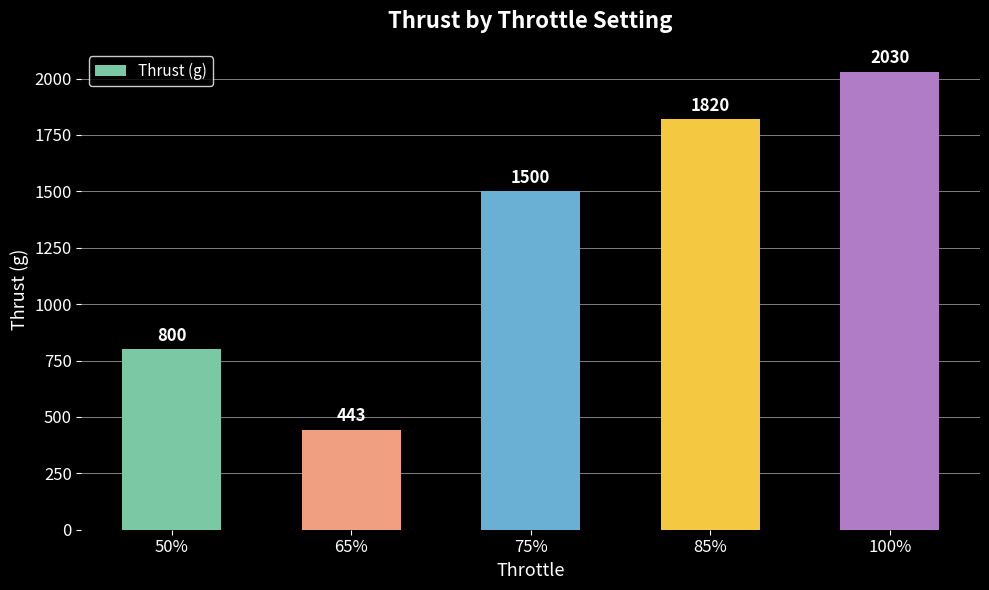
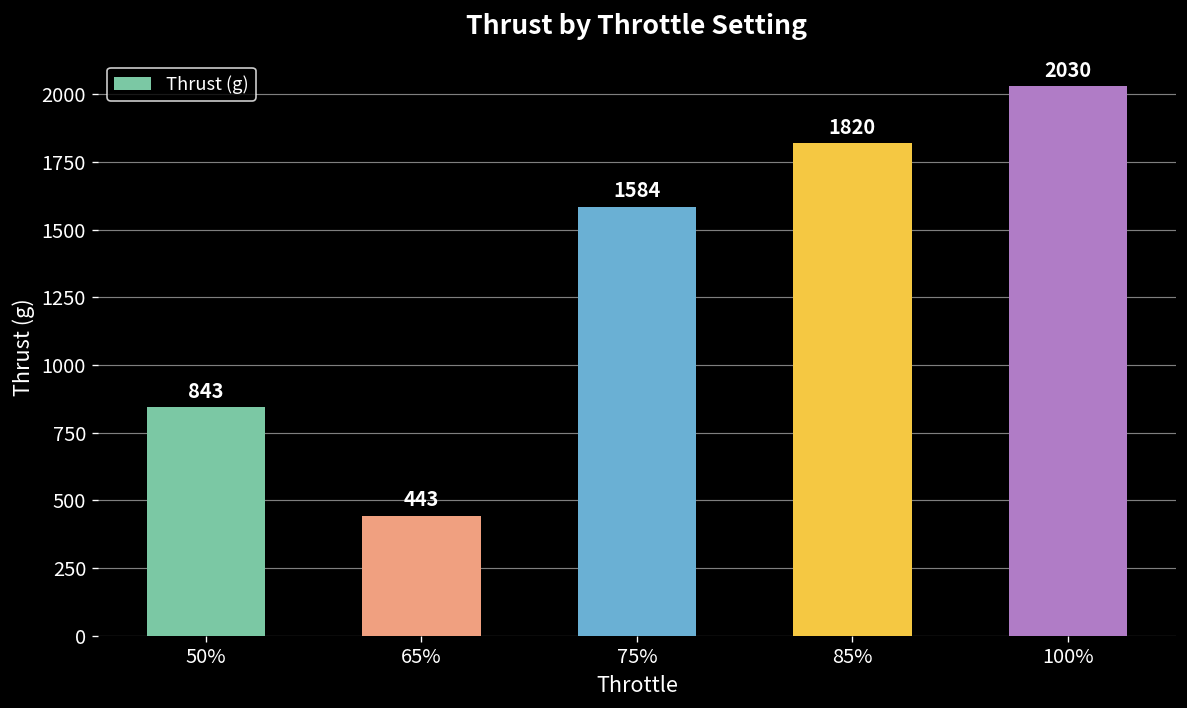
50%: 800 -> 843
75%: 1500 -> 1584
